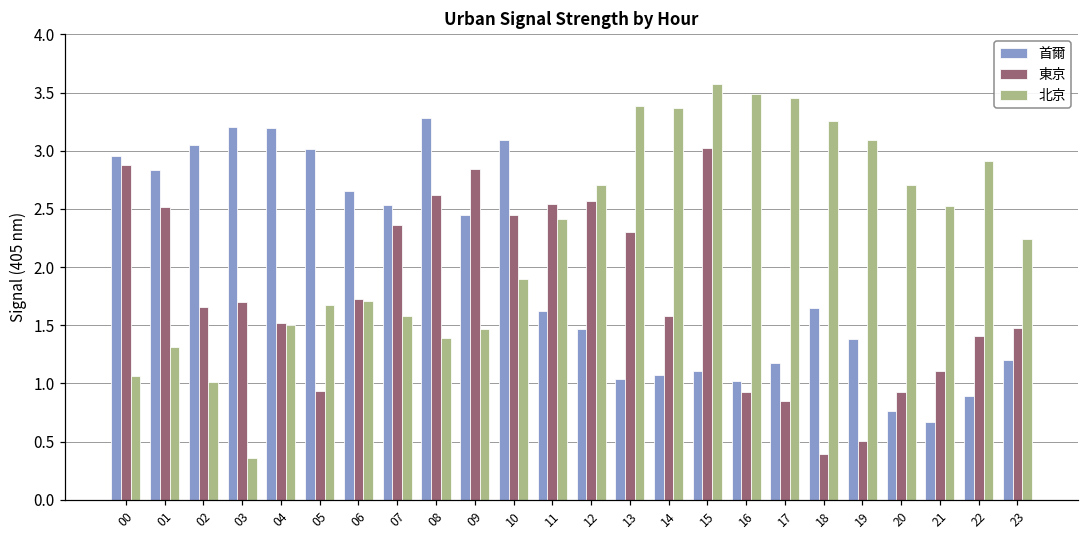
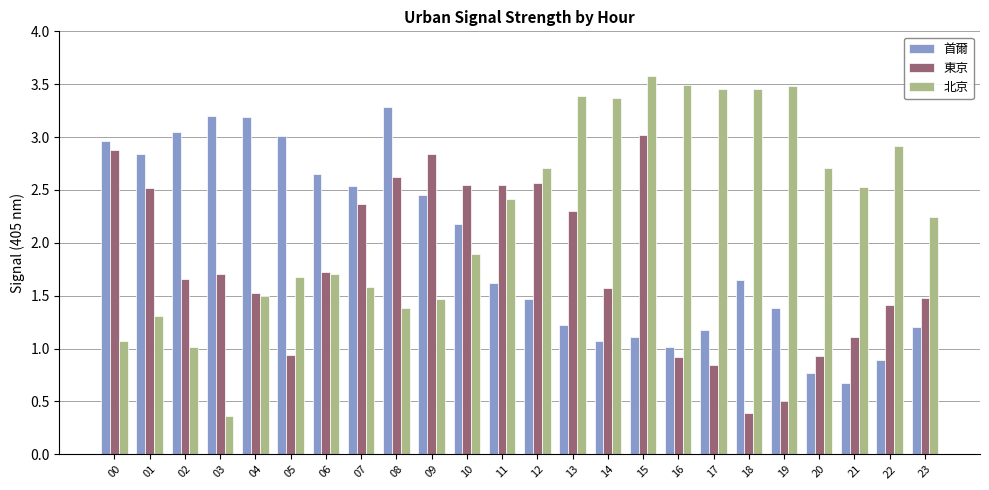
首爾, 10: 3.09 -> 2.17
東京, 10: 2.44 -> 2.55
首爾, 13: 1.04 -> 1.23
北京, 18: 3.26 -> 3.46
北京, 19: 3.10 -> 3.48
